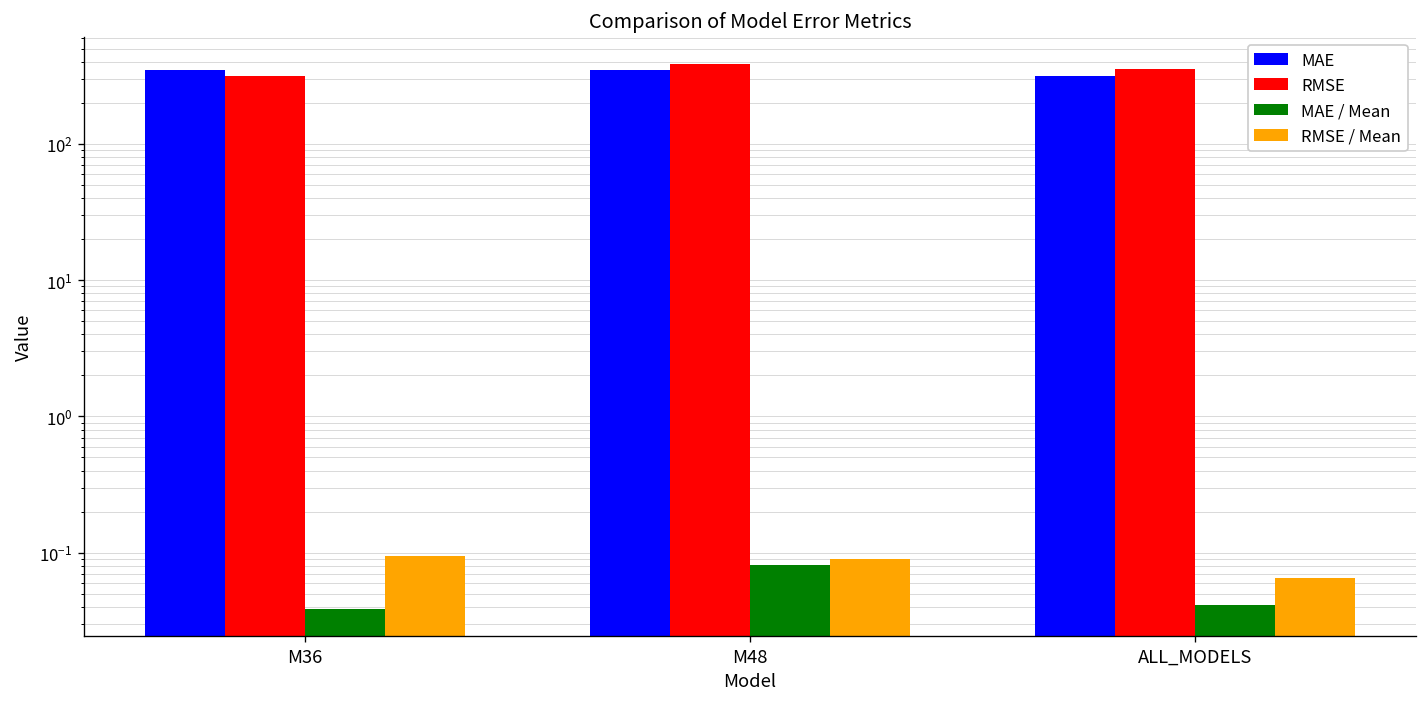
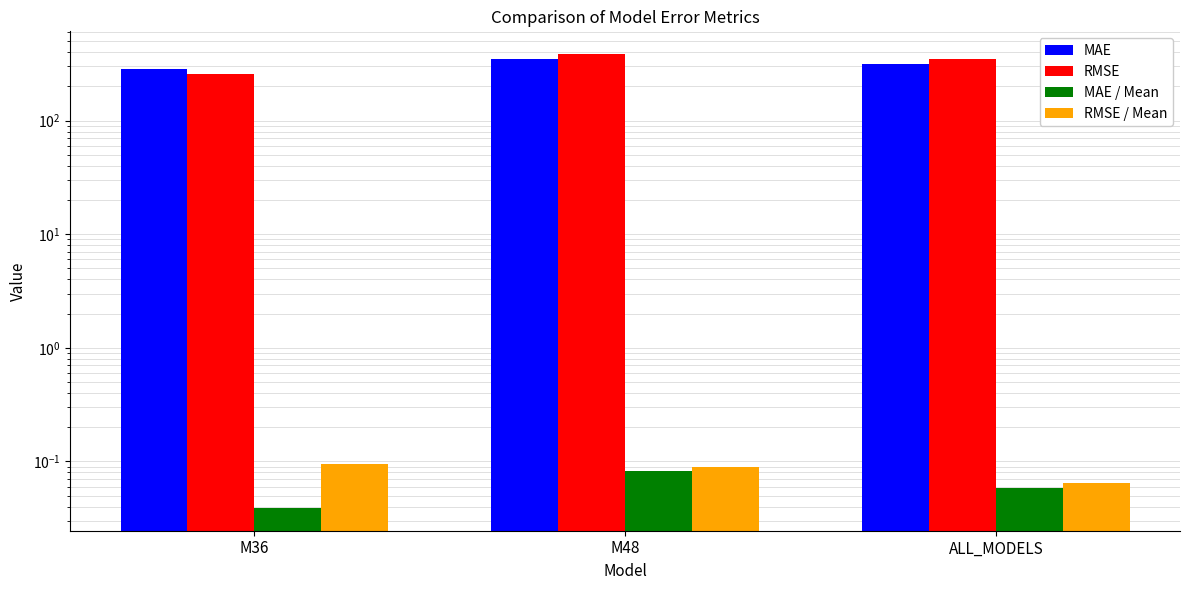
MAE, M36: 350 -> 280
RMSE, M36: 310 -> 260
MAE / Mean, ALL_MODELS: 0.041 -> 0.06
